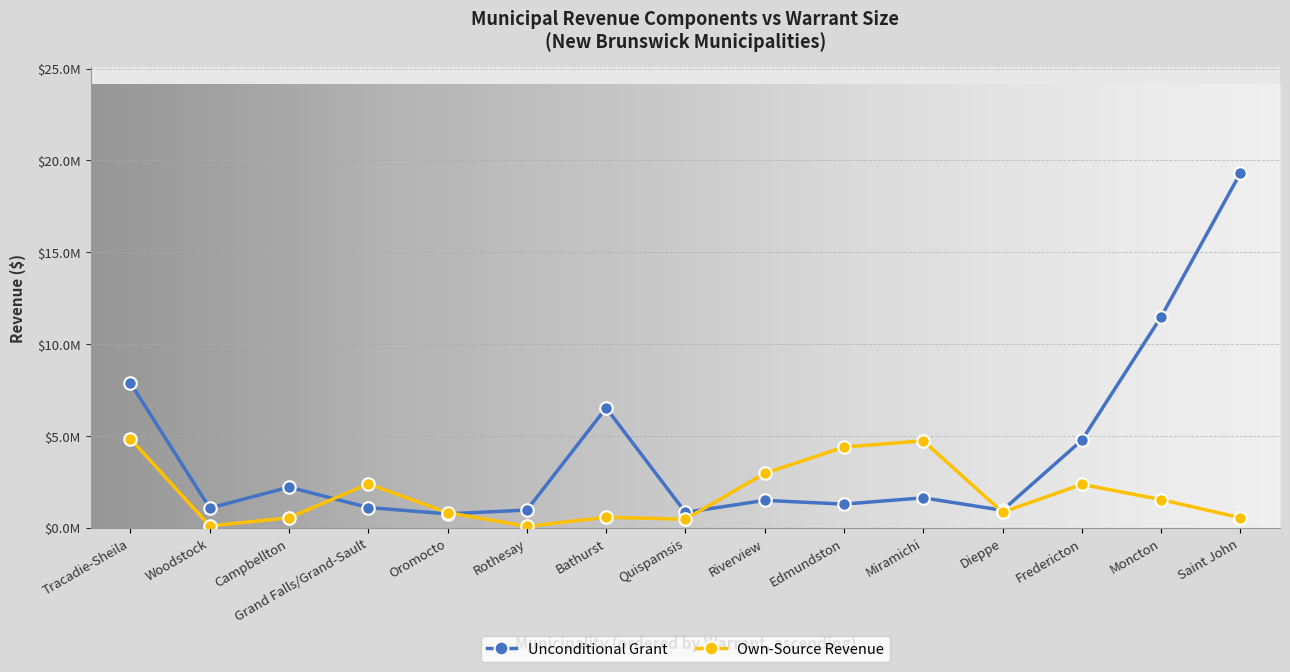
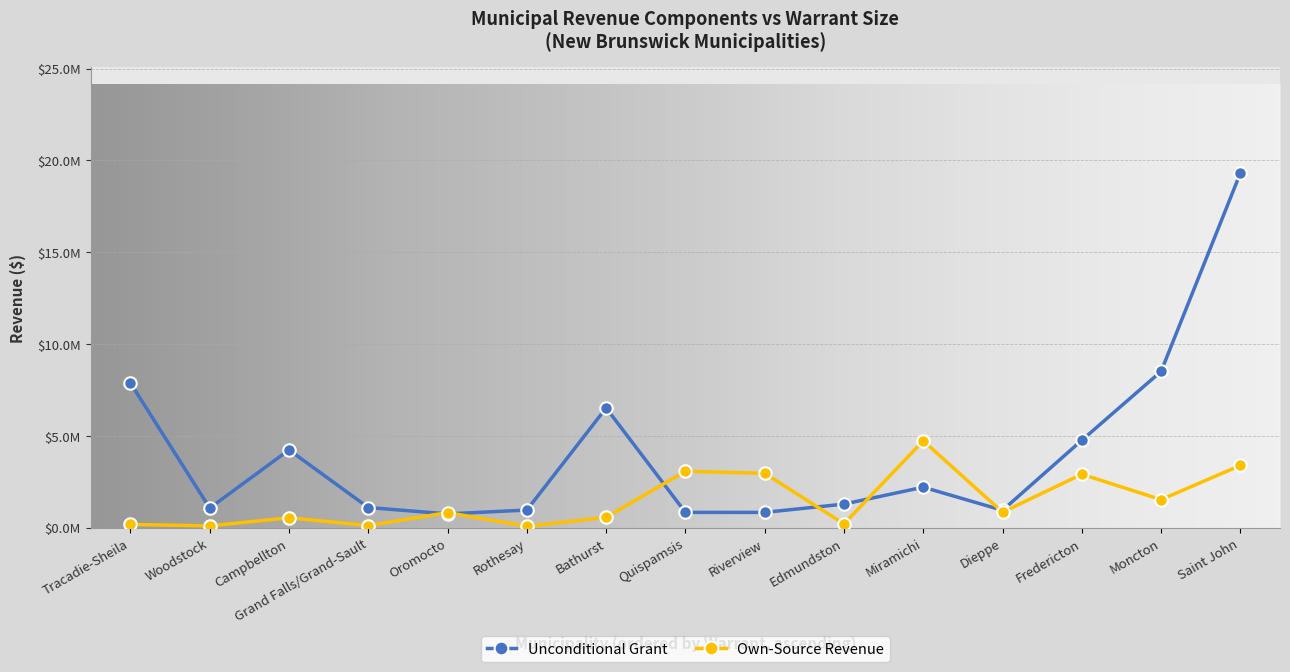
Own-Source Revenue, Tracadie-Sheila: $4800000 -> $200000
Unconditional Grant, Campbellton: $2200000 -> $4200000
Own-Source Revenue, Grand Falls/Grand-Sault: $2400000 -> $100000
Own-Source Revenue, Quispamsis: $500000 -> $3100000
Unconditional Grant, Riverview: $1500000 -> $800000
Own-Source Revenue, Edmundston: $4400000 -> $200000
Unconditional Grant, Miramichi: $1600000 -> $2200000
Own-Source Revenue, Fredericton: $2400000 -> $2900000
Unconditional Grant, Moncton: $11500000 -> $8500000
Own-Source Revenue, Saint John: $500000 -> $3400000
